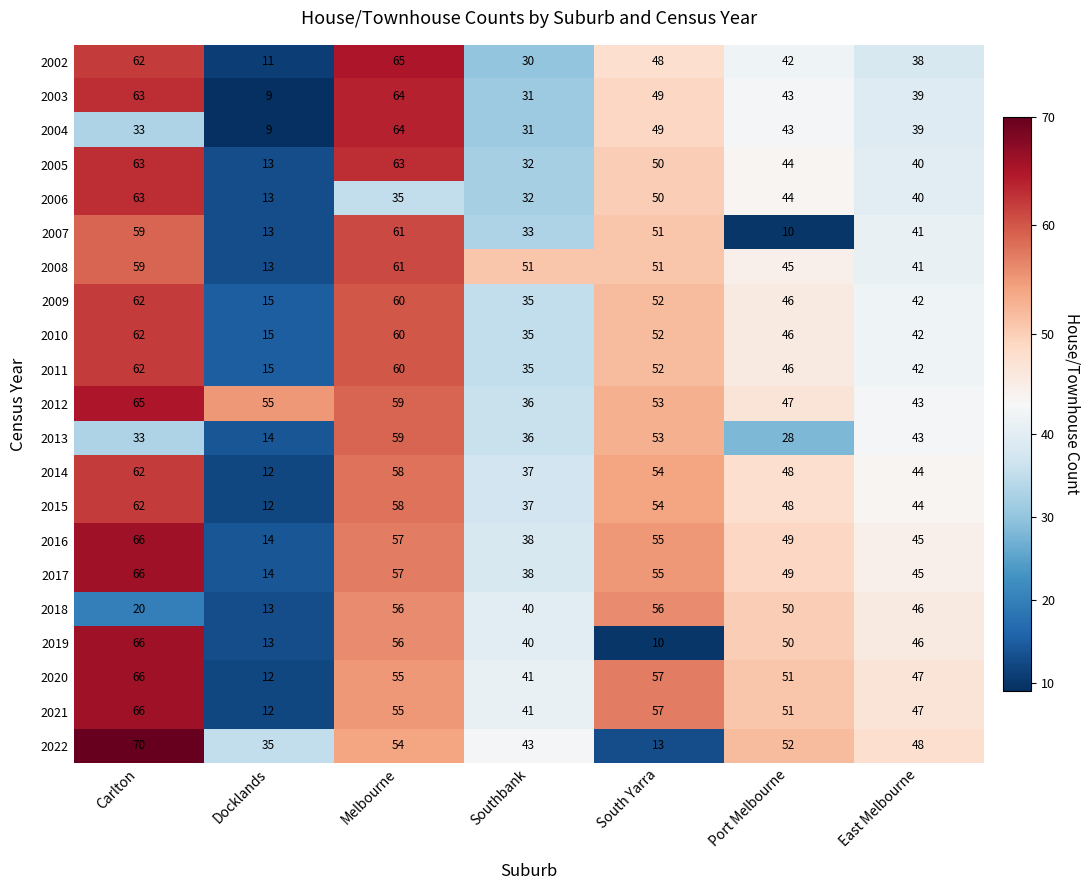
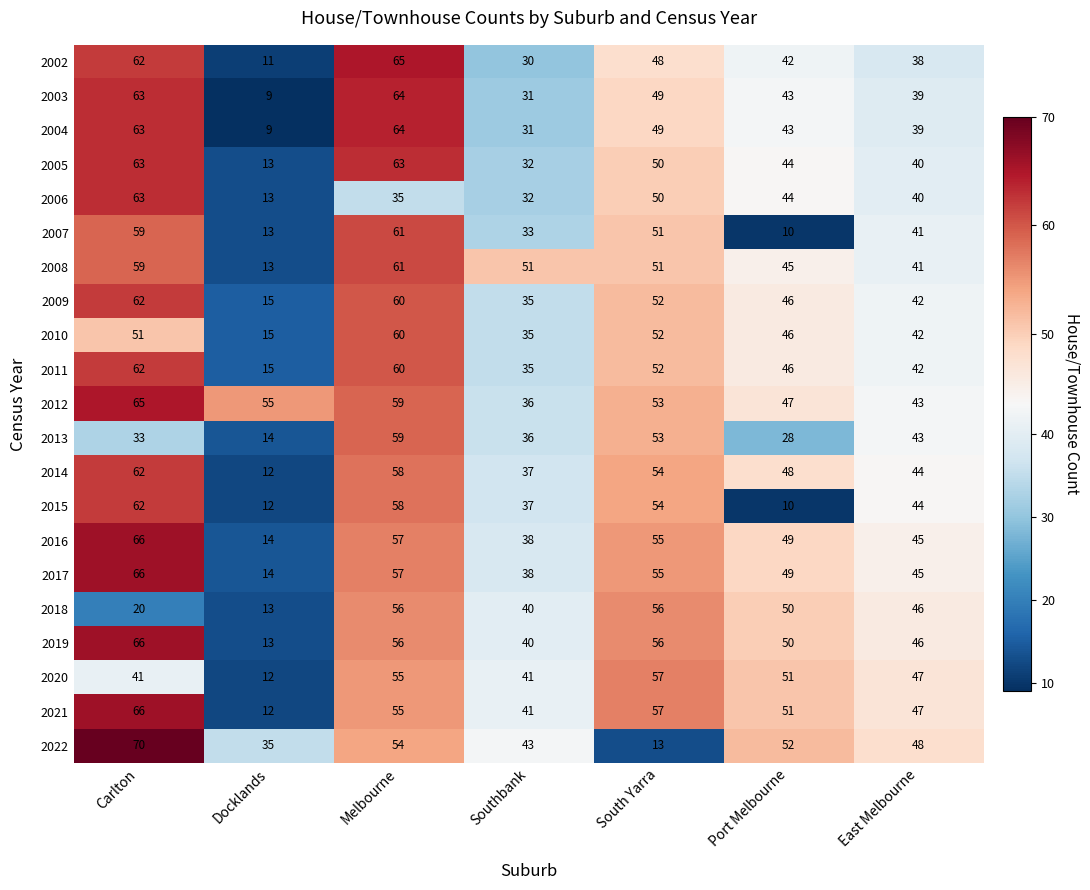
2004, Carlton: 33 -> 63
2010, Carlton: 62 -> 51
2015, Port Melbourne: 48 -> 10
2019, South Yarra: 10 -> 56
2020, Carlton: 66 -> 41
